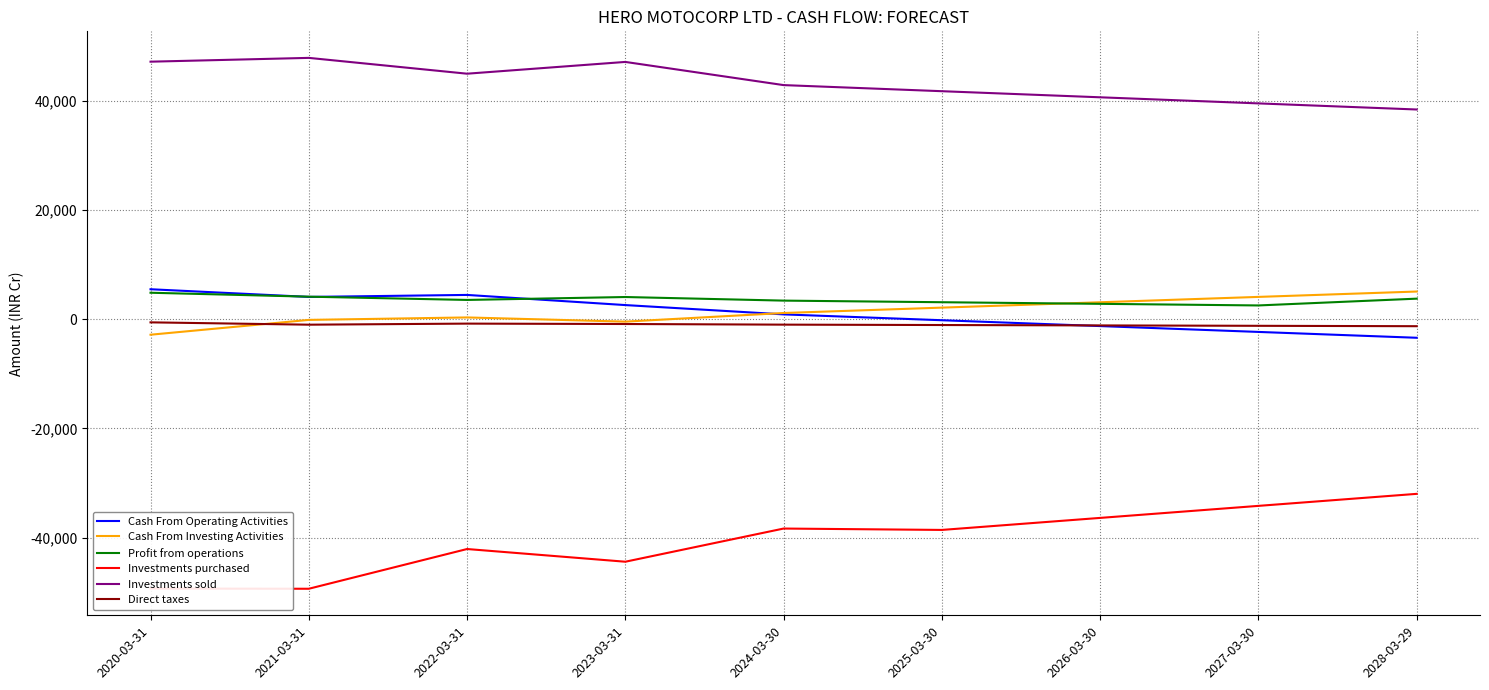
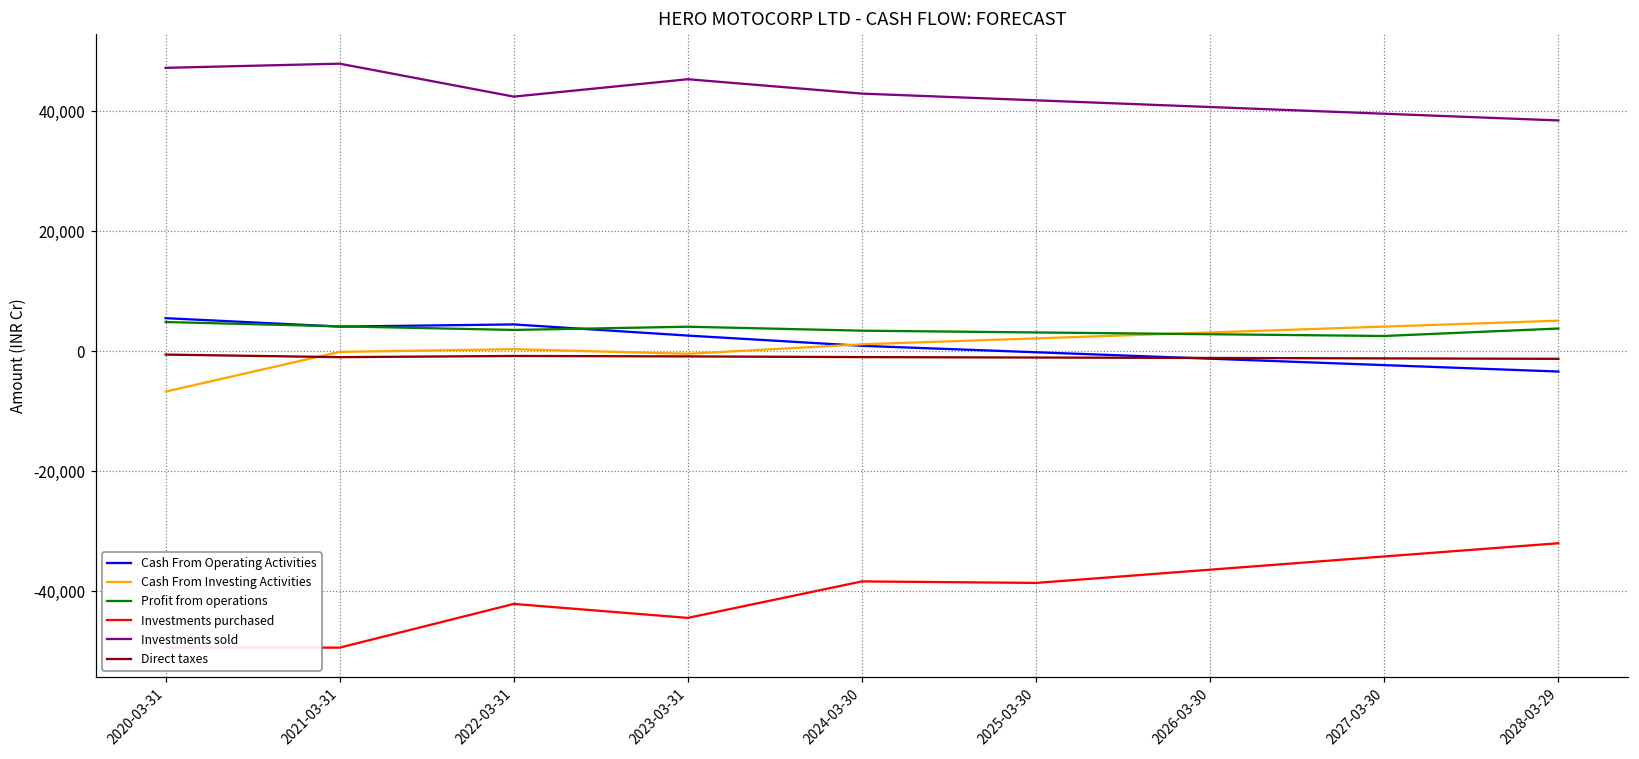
Cash From Investing Activities, 2020-03-31: -3,000 -> -7,000
Investments sold, 2022-03-31: 45,000 -> 42,000
Investments sold, 2023-03-31: 47,000 -> 45,000
